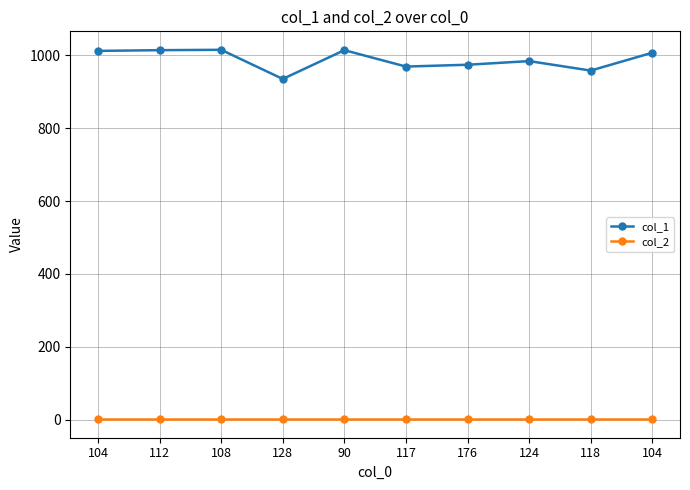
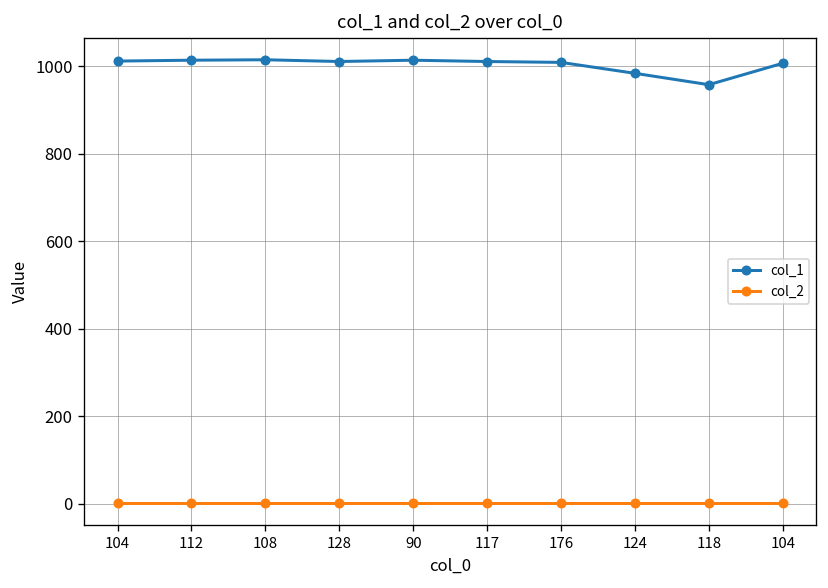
col_1, 128: 940 -> 1010
col_1, 117: 970 -> 1010
col_1, 176: 970 -> 1010
